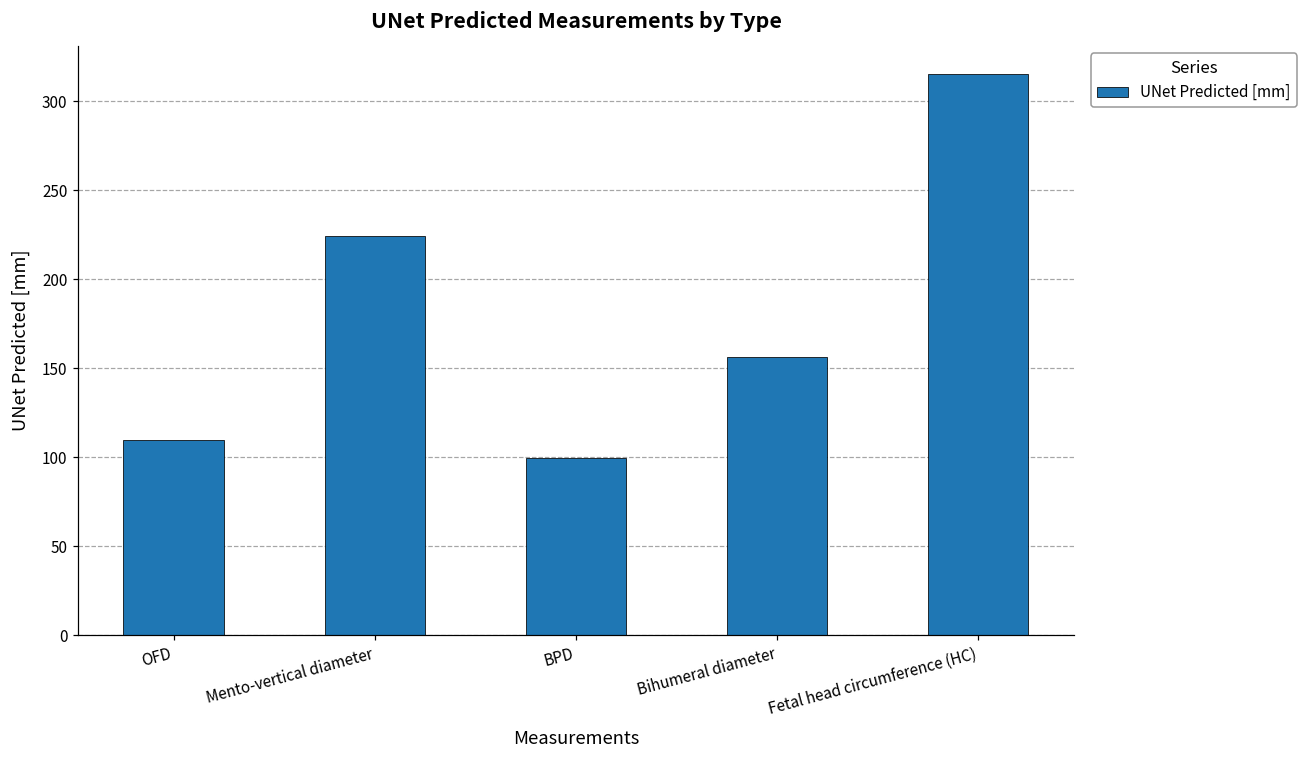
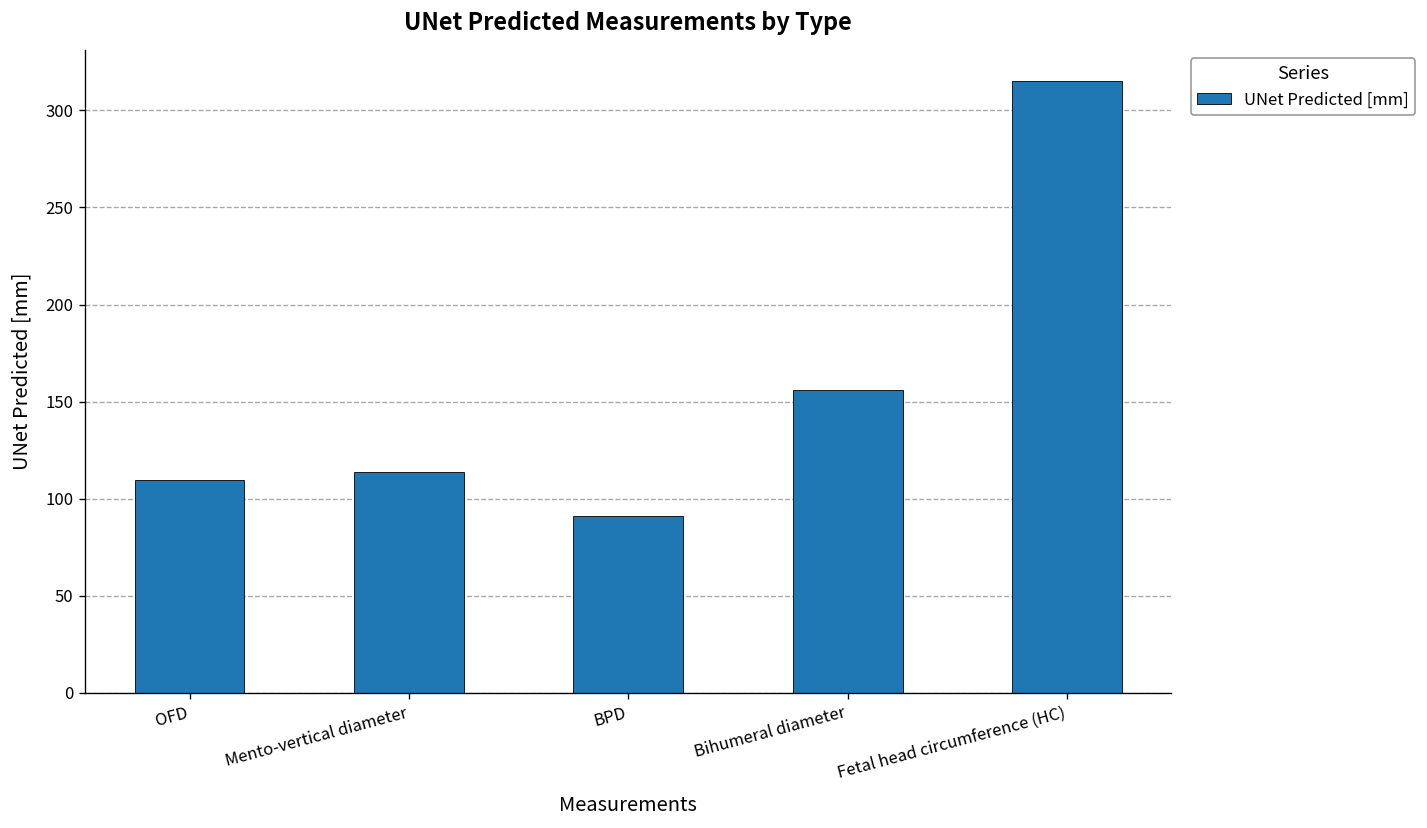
Mento-vertical diameter: 225 -> 114
BPD: 99 -> 91
